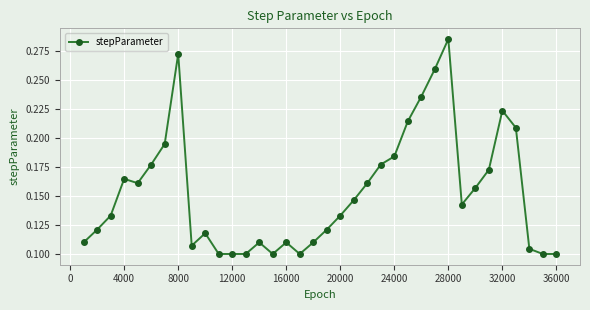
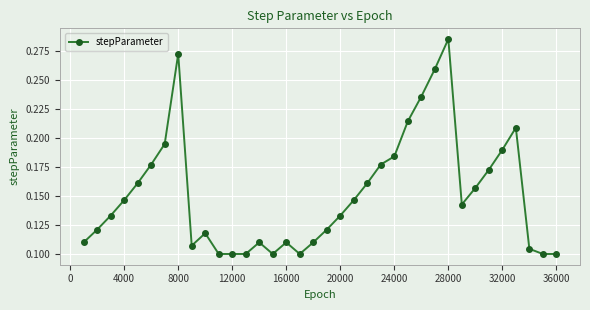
4000: 0.165 -> 0.146
32000: 0.224 -> 0.190
